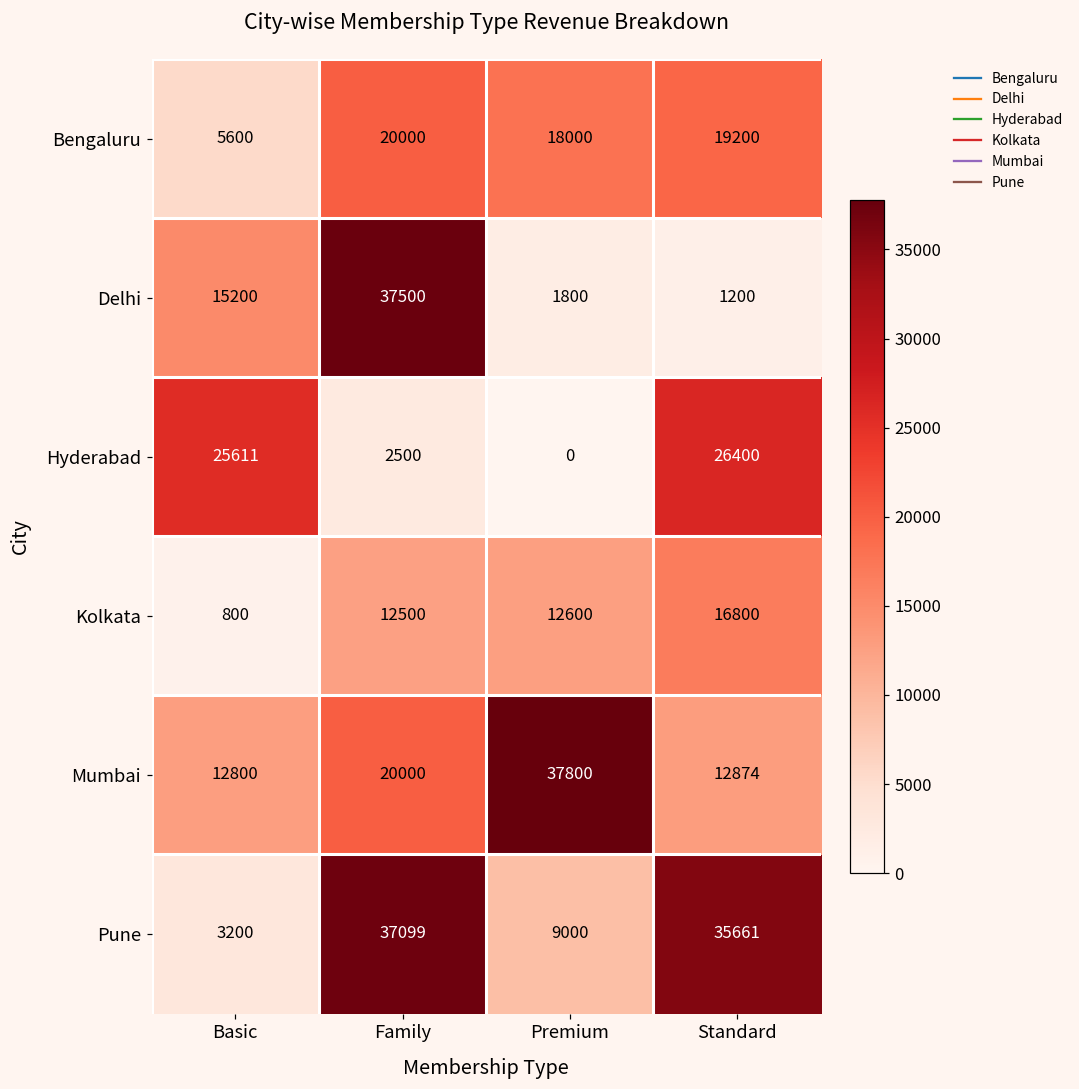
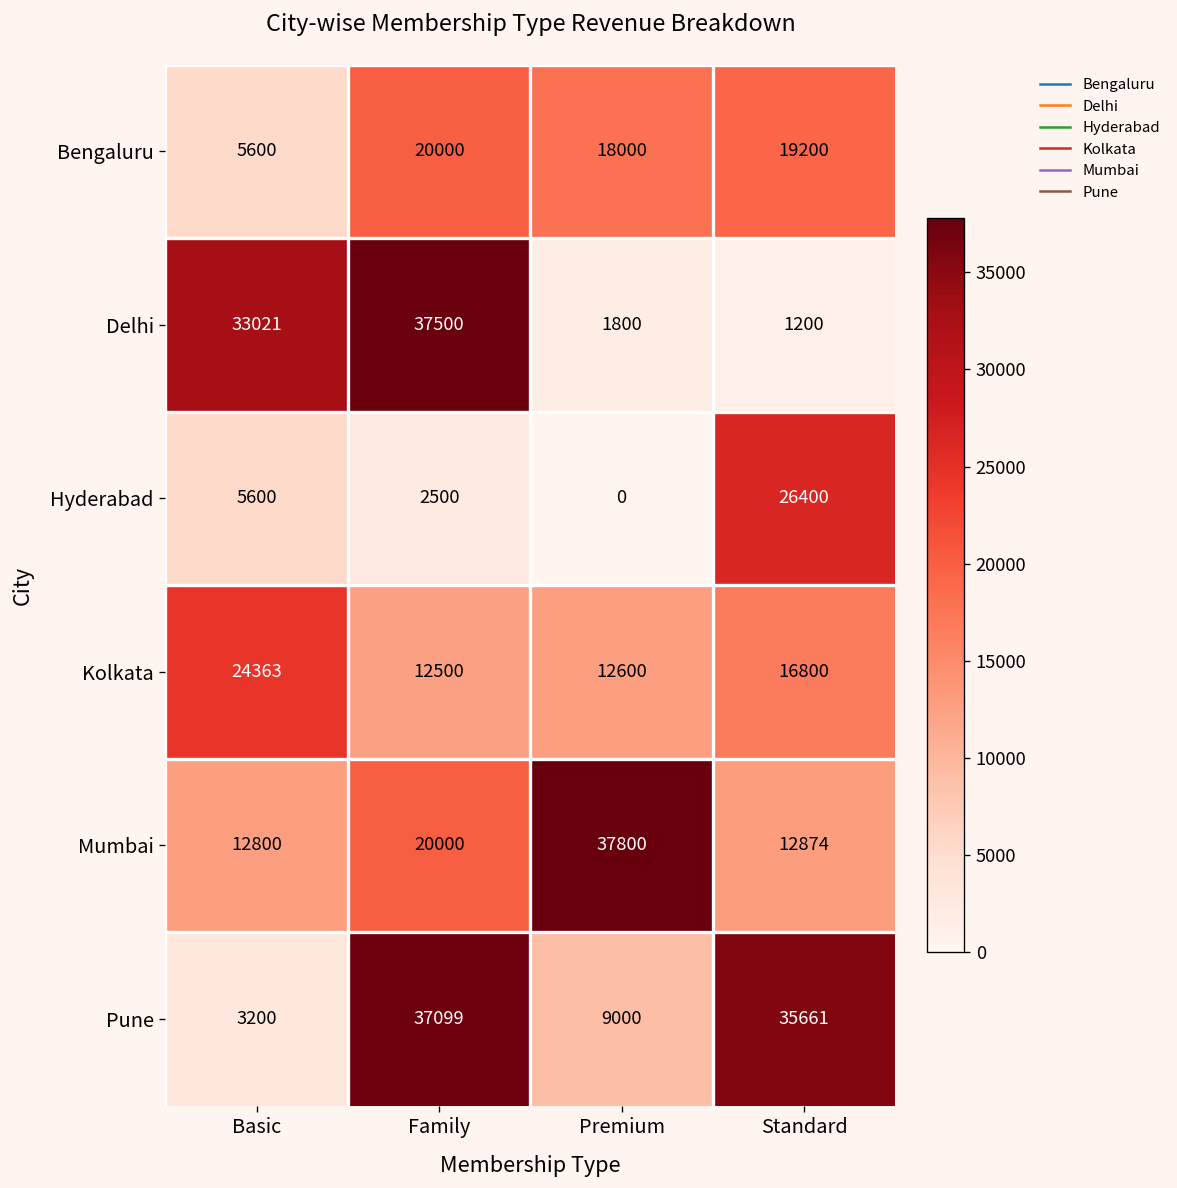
Delhi, Basic: 15200 -> 33021
Hyderabad, Basic: 25611 -> 5600
Kolkata, Basic: 800 -> 24363
